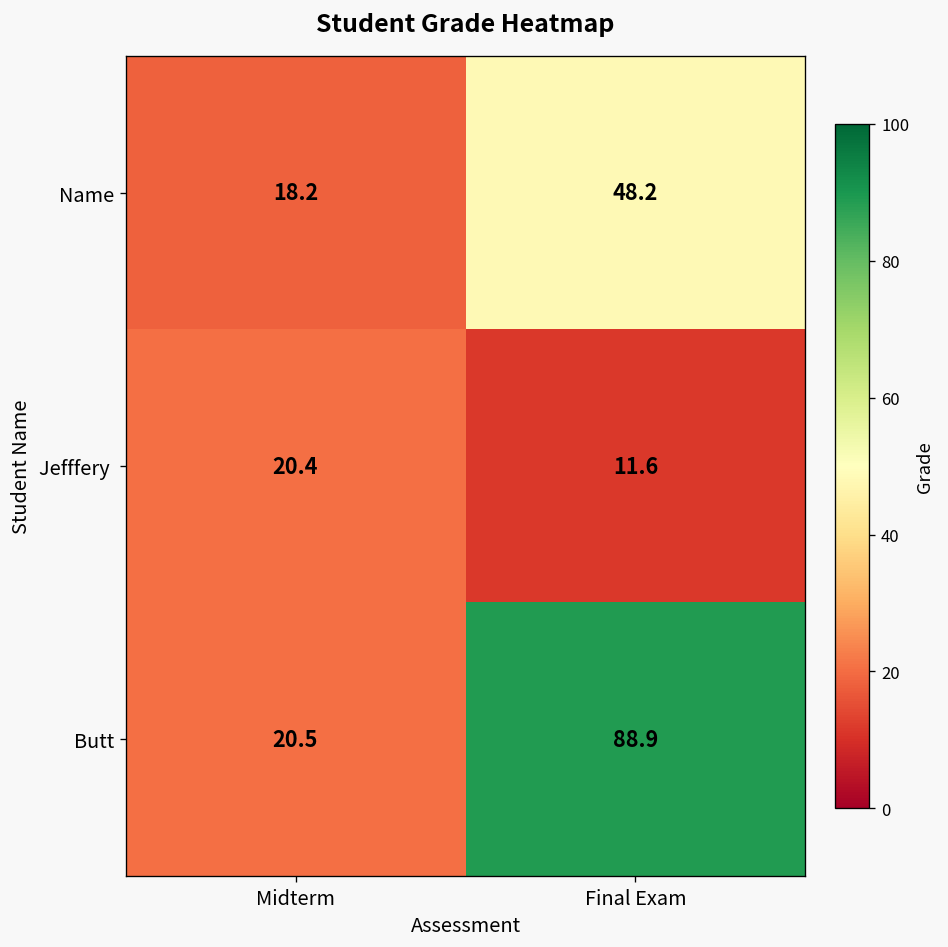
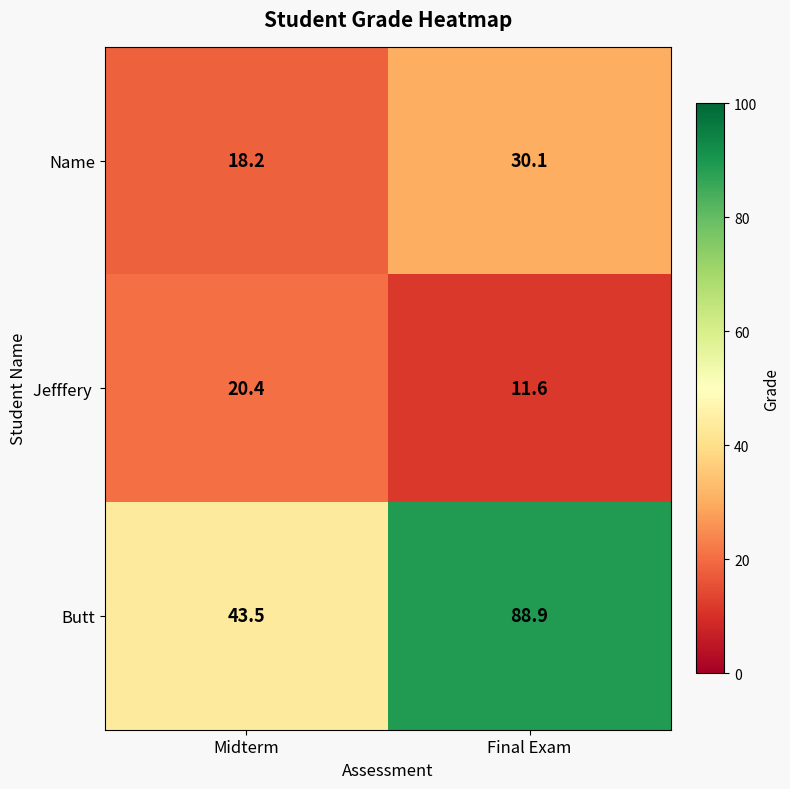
Name, Final Exam: 48.2 -> 30.1
Butt, Midterm: 20.5 -> 43.5
